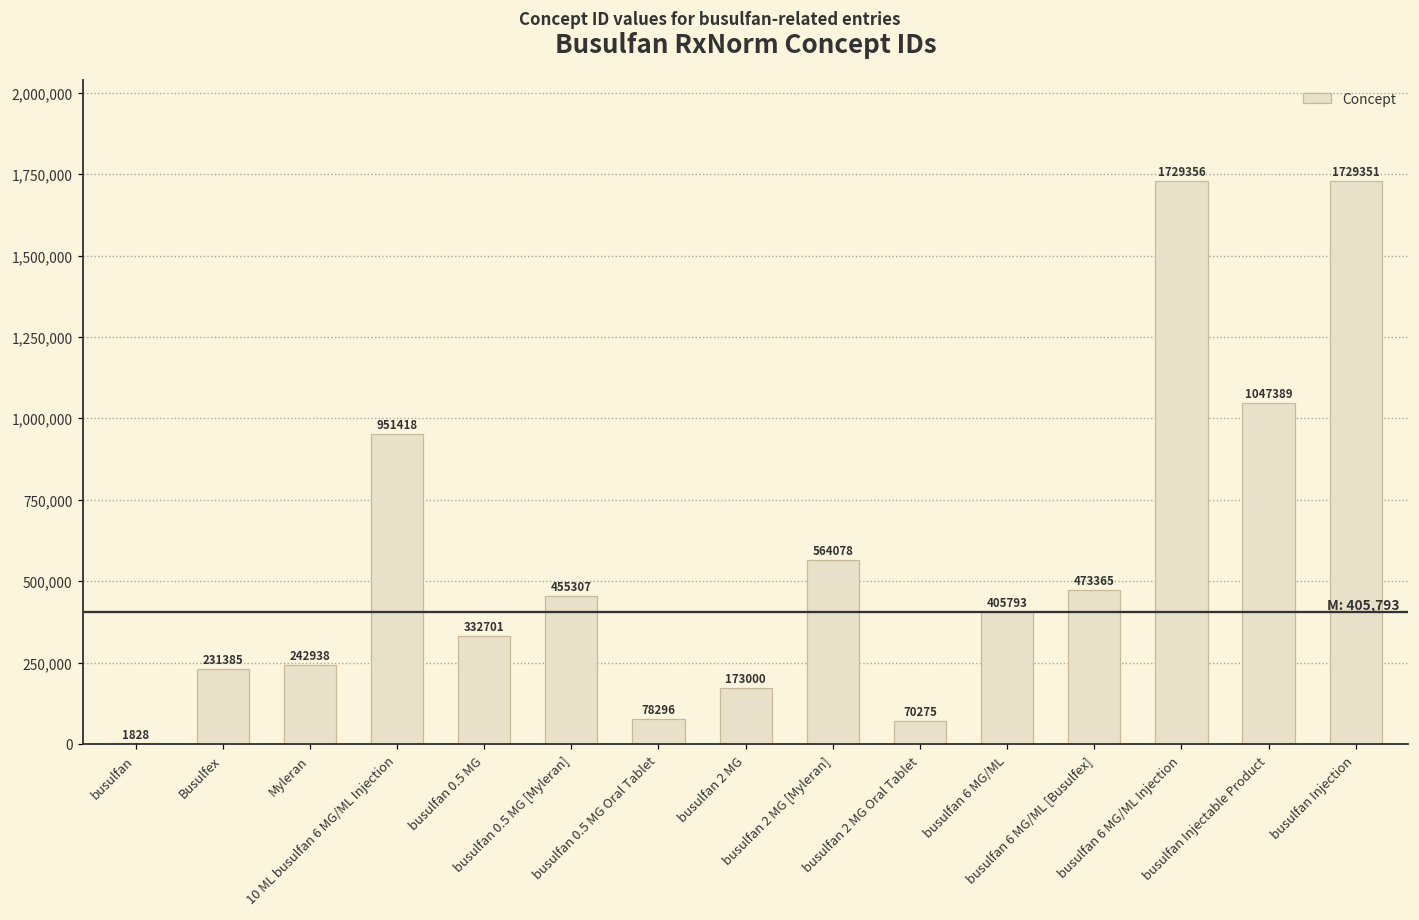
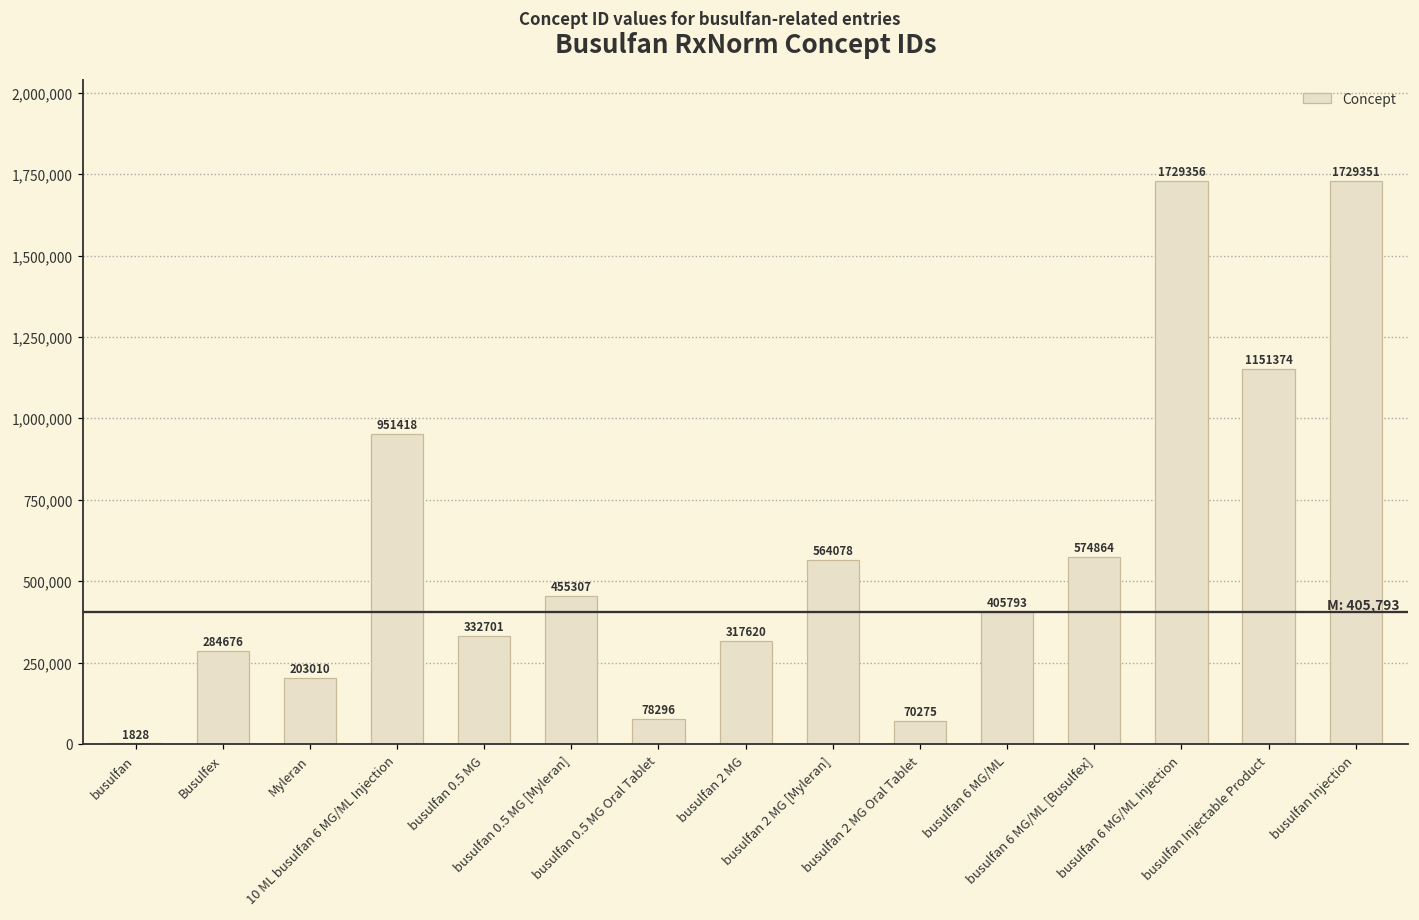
Busulfex: 231385 -> 284676
Myleran: 242938 -> 203010
busulfan 2 MG: 173000 -> 317620
busulfan 6 MG/ML [Busulfex]: 473365 -> 574864
busulfan Injectable Product: 1047389 -> 1151374
